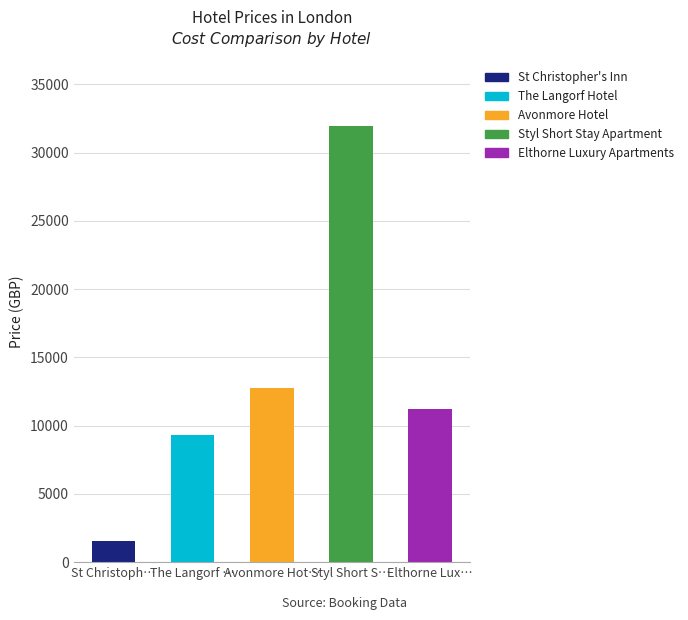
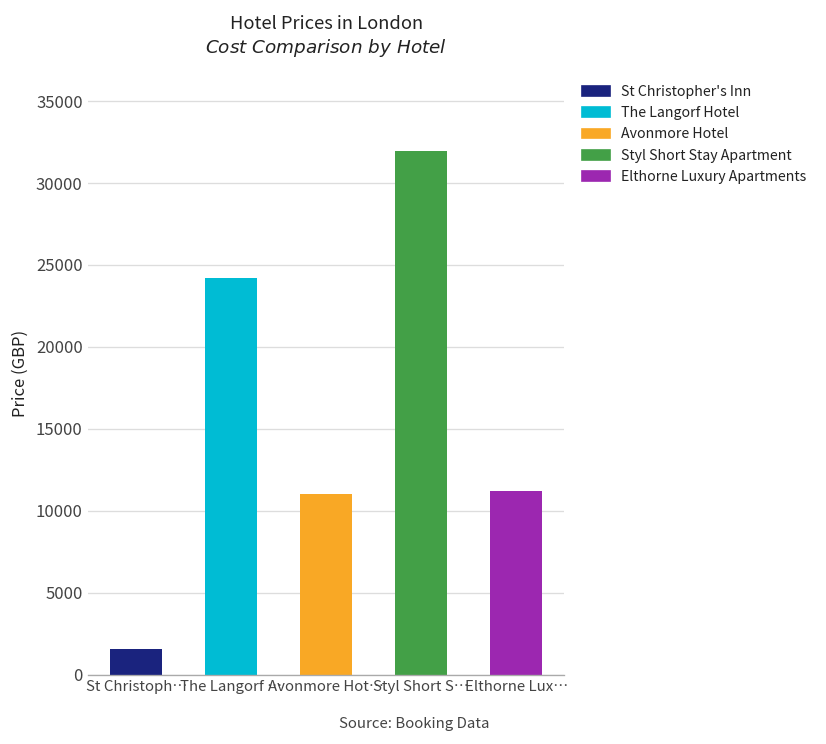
The Langorf …: 9300 -> 24200
Avonmore Hot…: 12800 -> 11000
